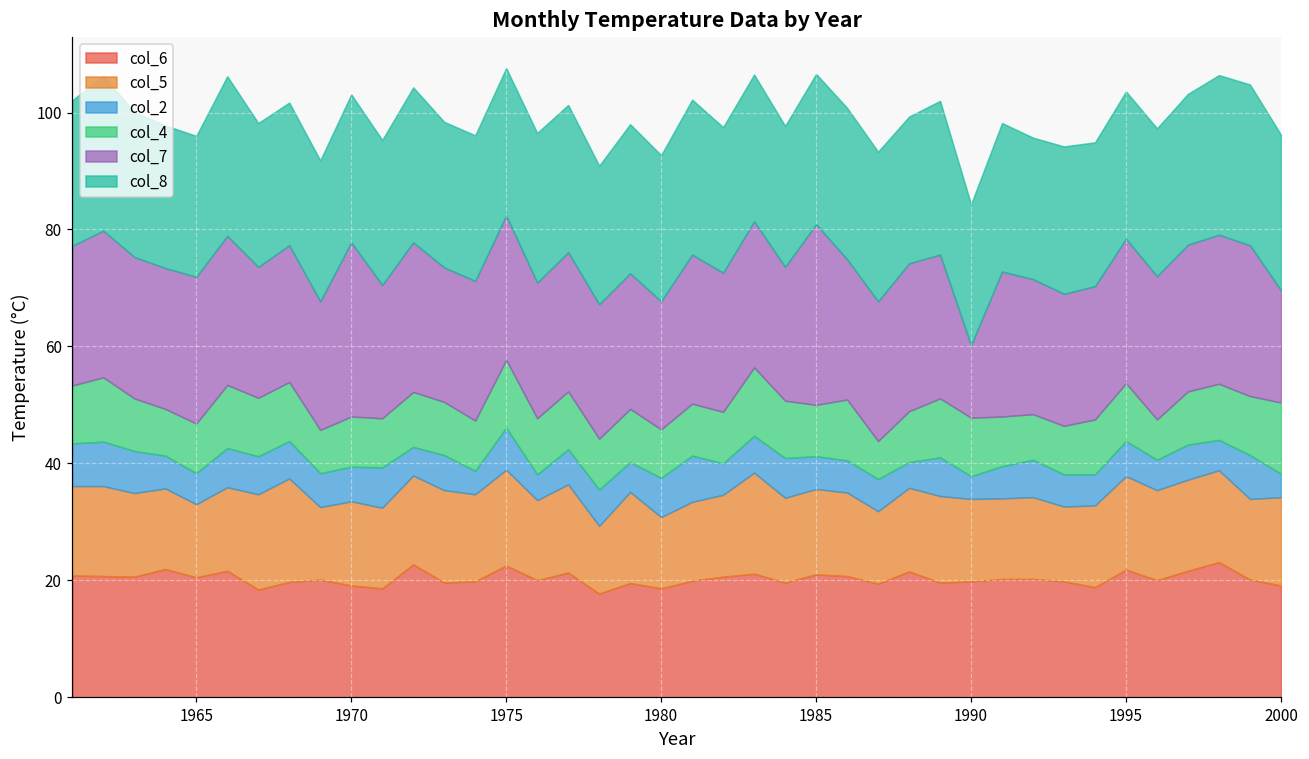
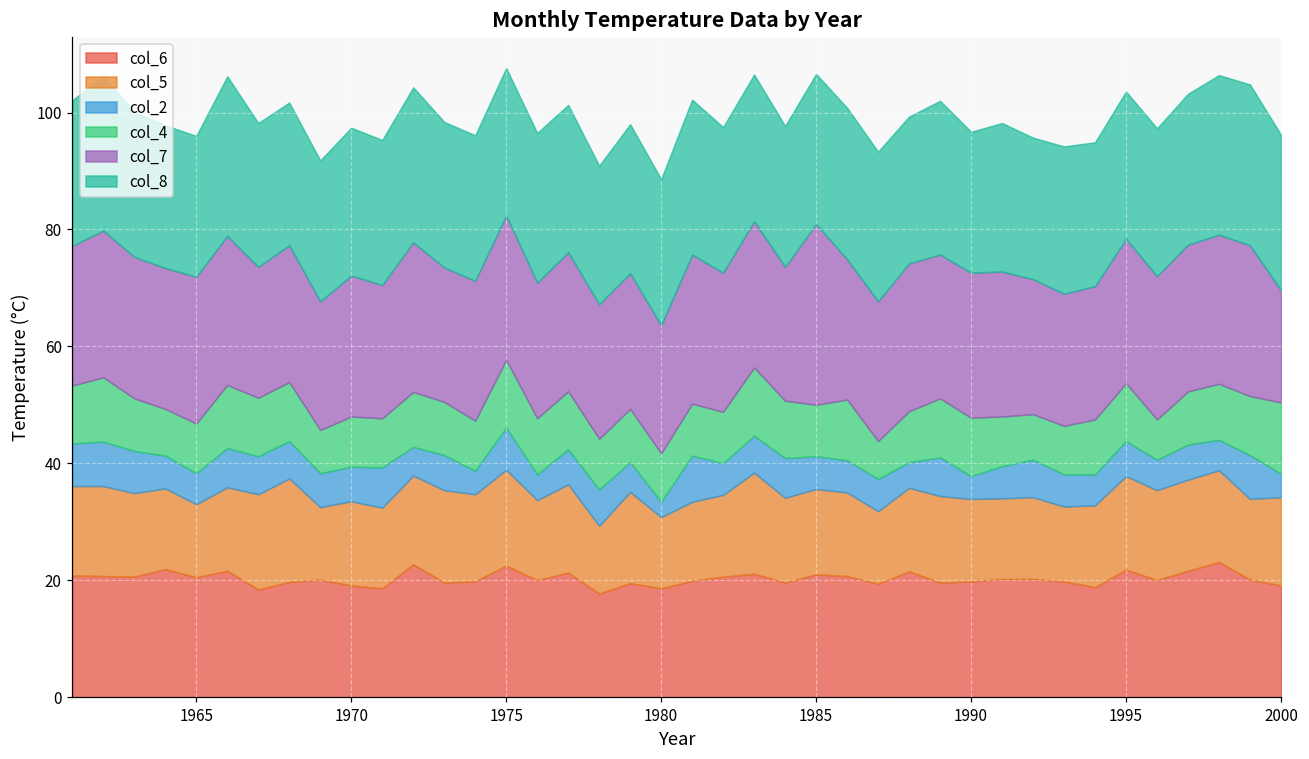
col_7, 1970: 30 -> 24
col_2, 1980: 7 -> 3
col_7, 1990: 12 -> 25
